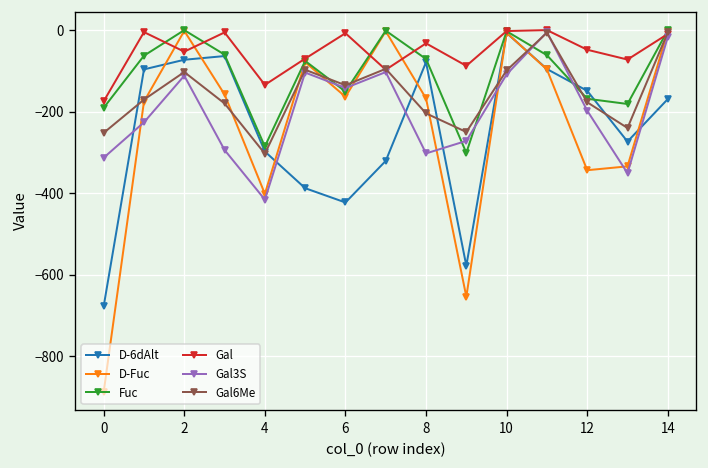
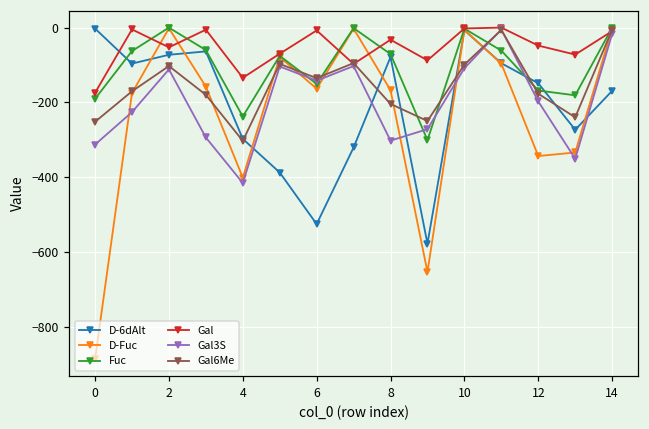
D-6dAlt, 0: -680 -> 0
Fuc, 4: -290 -> -240
D-6dAlt, 6: -420 -> -530
